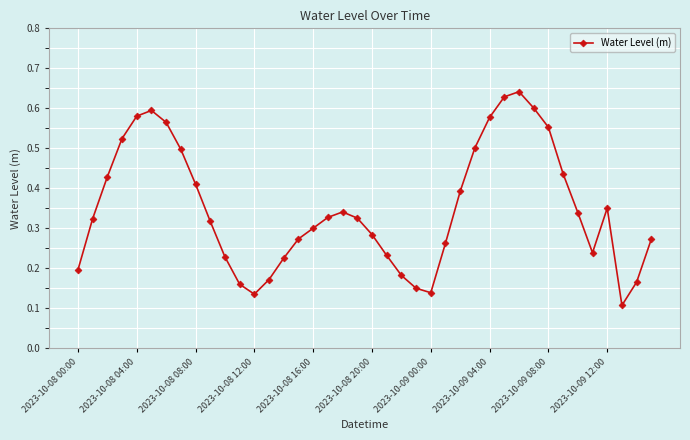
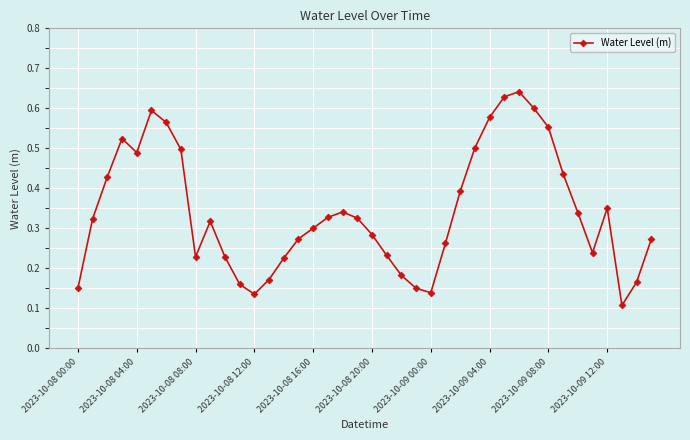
2023-10-08 00:00: 0.20 -> 0.15
2023-10-08 04:00: 0.58 -> 0.49
2023-10-08 08:00: 0.41 -> 0.23
